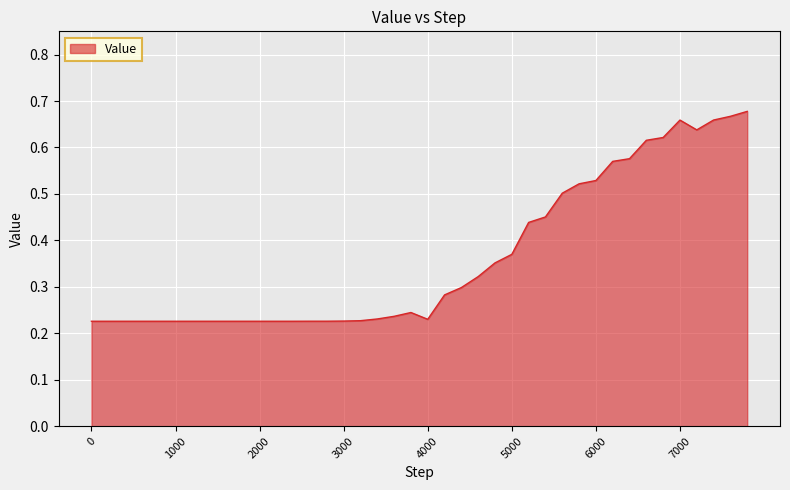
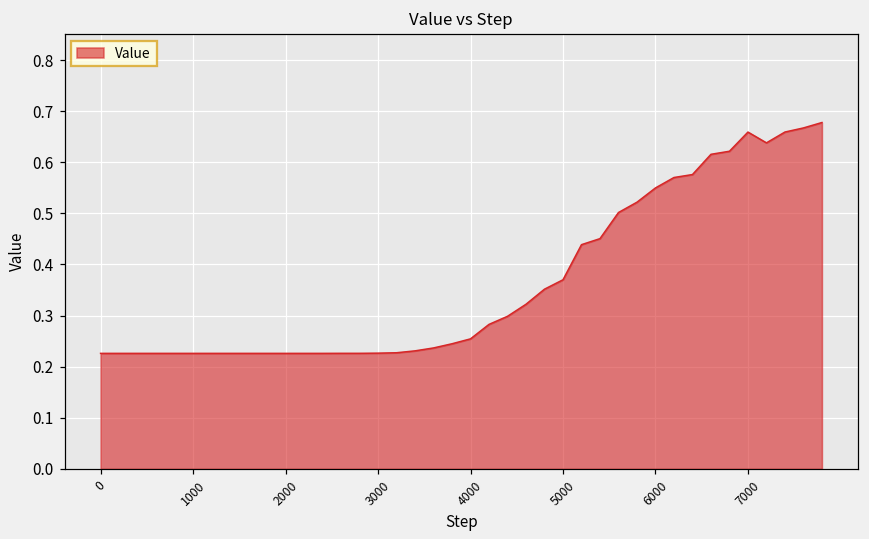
4000: 0.23 -> 0.25
6000: 0.53 -> 0.55
